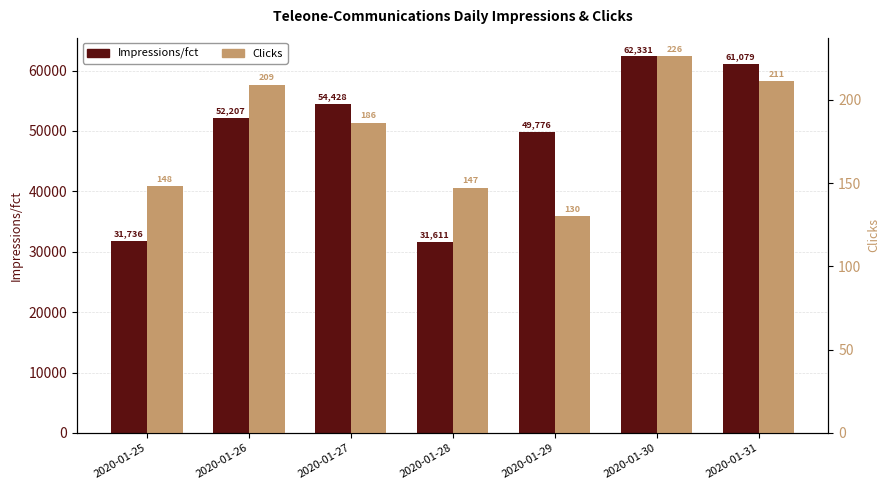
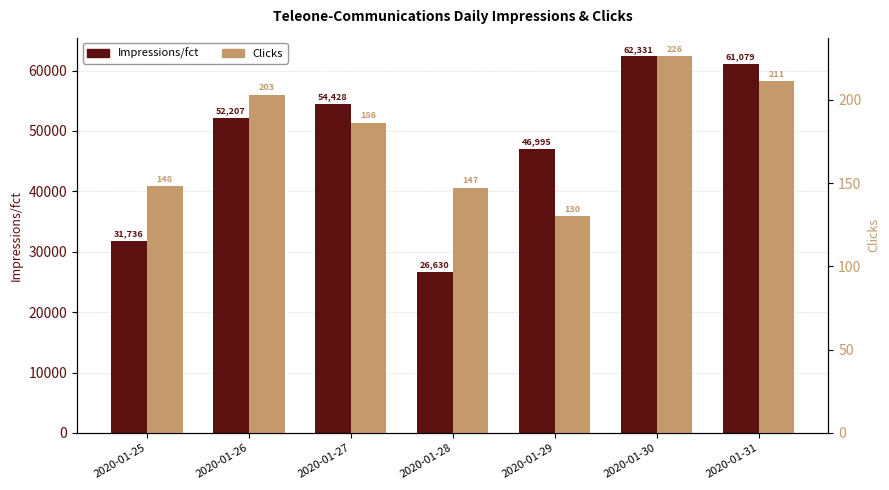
Impressions/fct, 2020-01-28: 31,611 -> 26,630
Impressions/fct, 2020-01-29: 49,776 -> 46,995
Clicks, 2020-01-26: 209 -> 203
